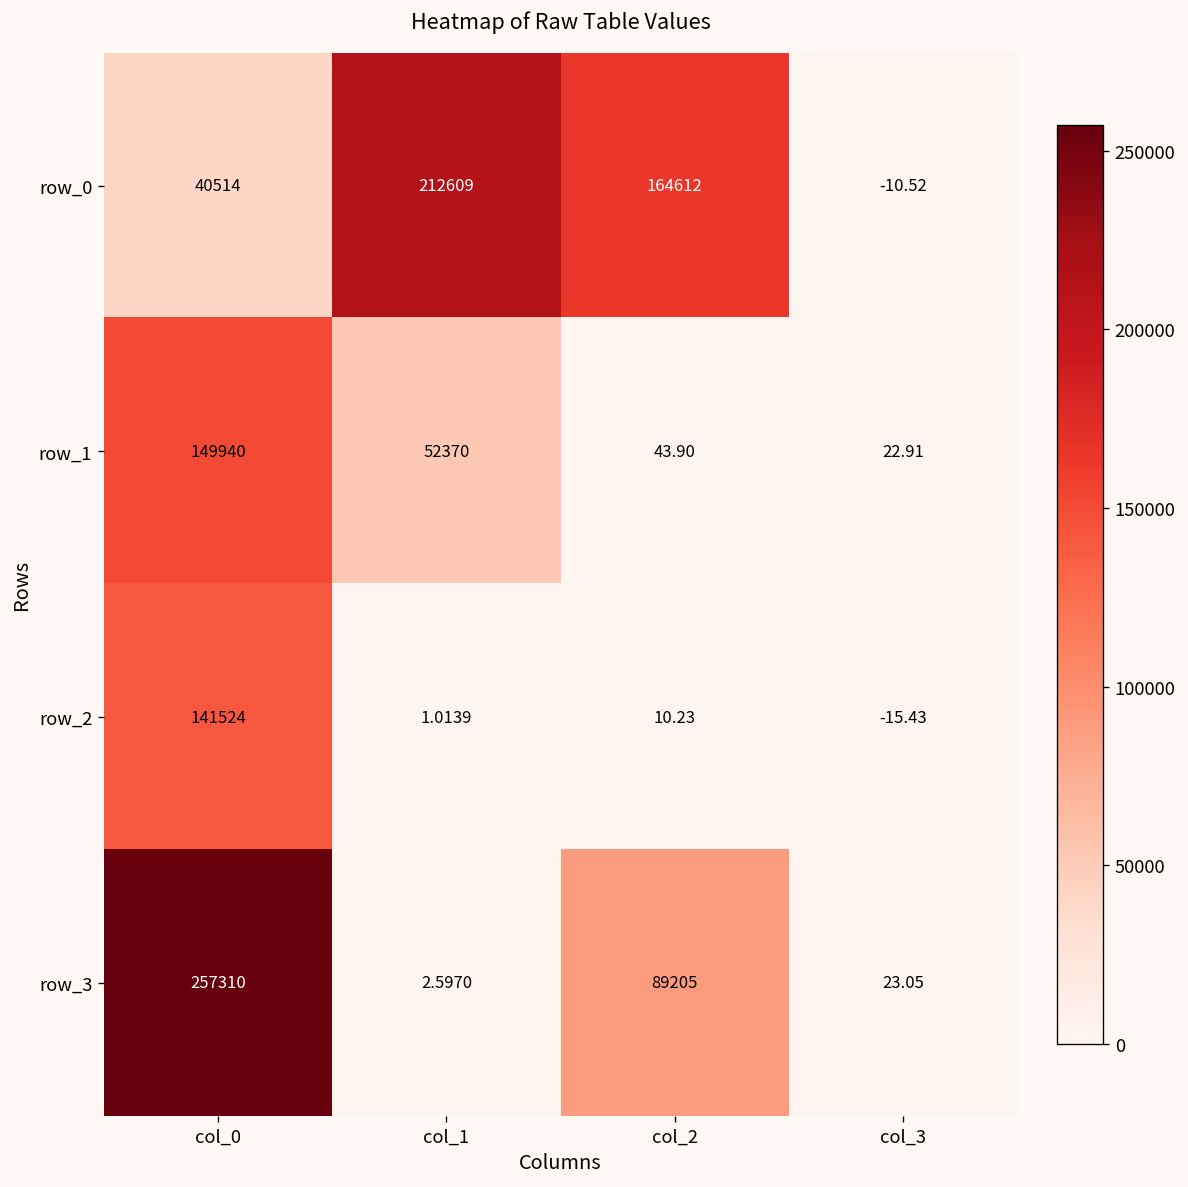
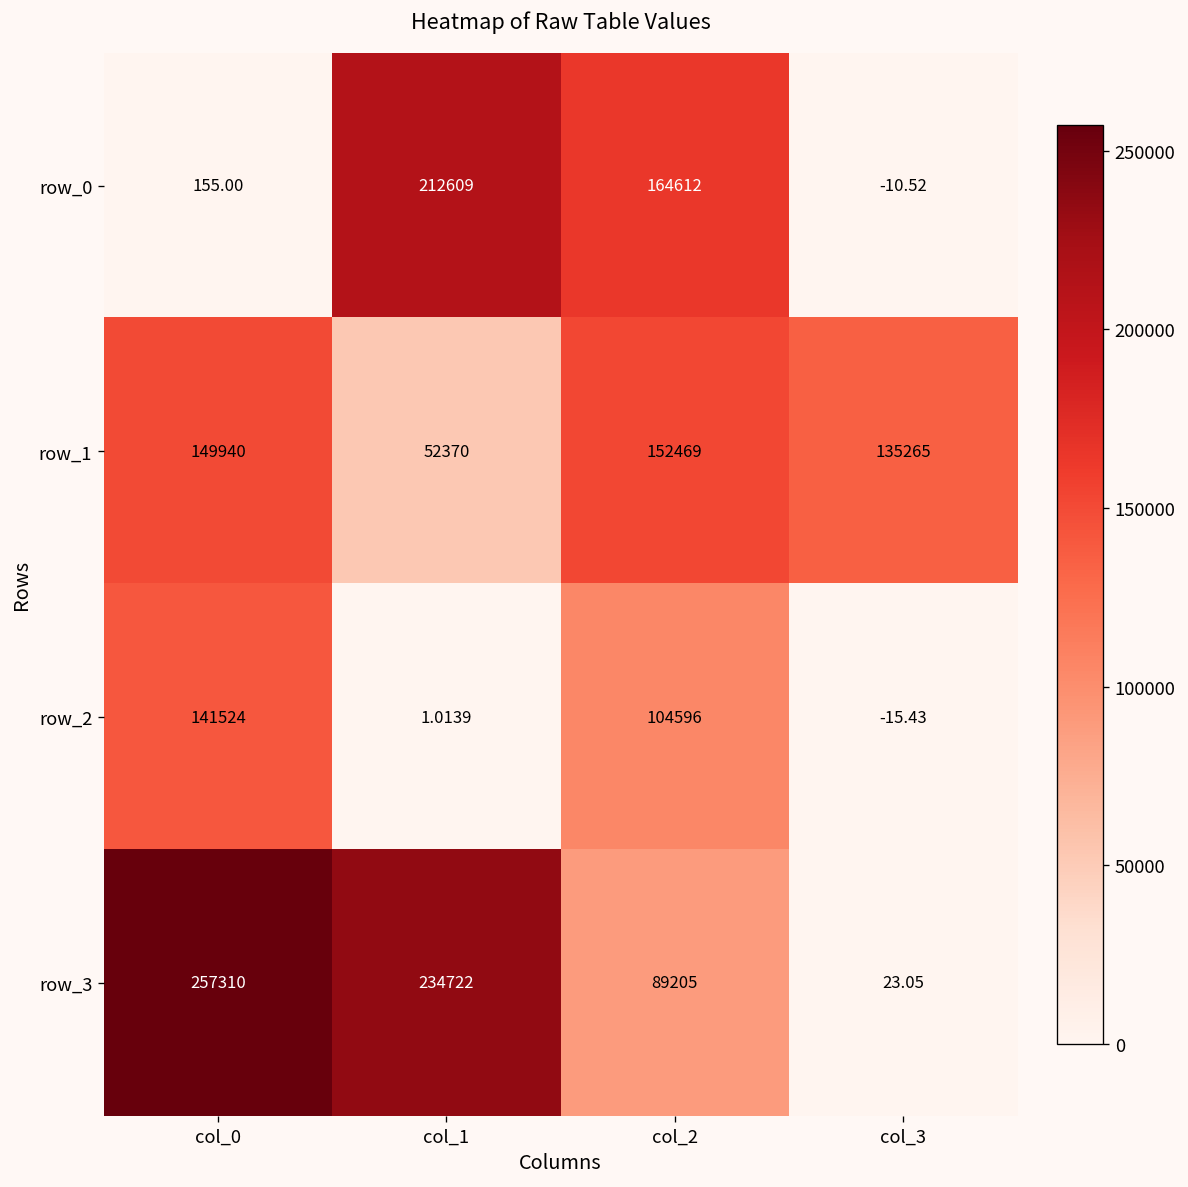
row_0, col_0: 40514 -> 155.00
row_1, col_2: 43.90 -> 152469
row_1, col_3: 22.91 -> 135265
row_2, col_2: 10.23 -> 104596
row_3, col_1: 2.5970 -> 234722
